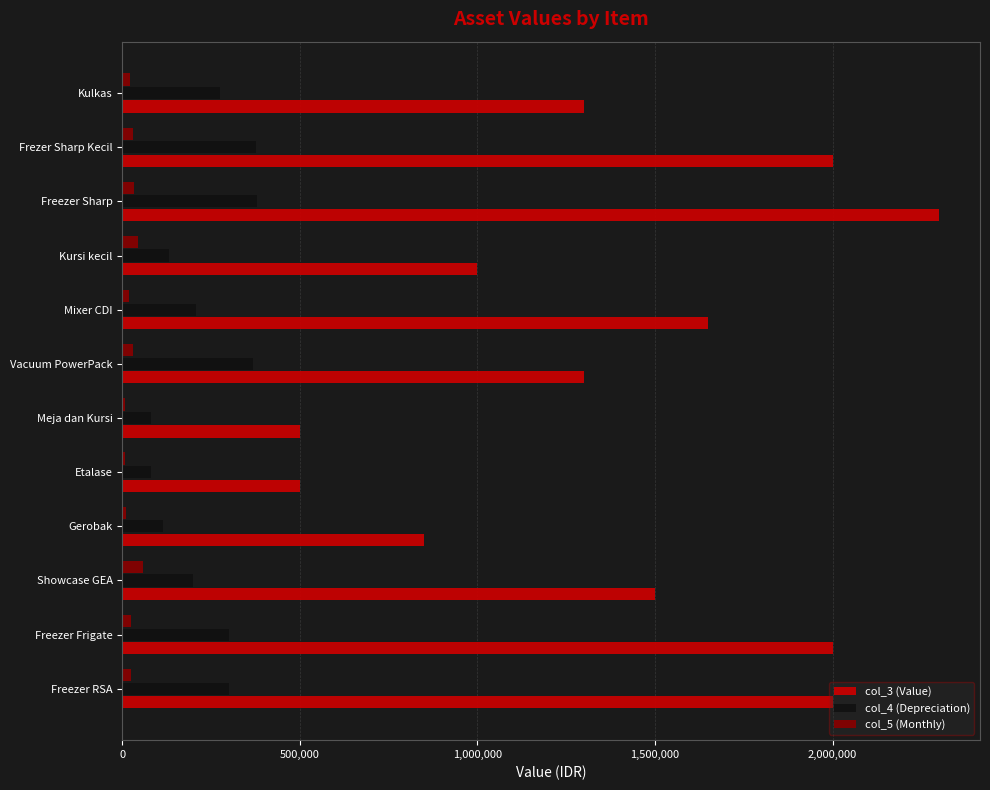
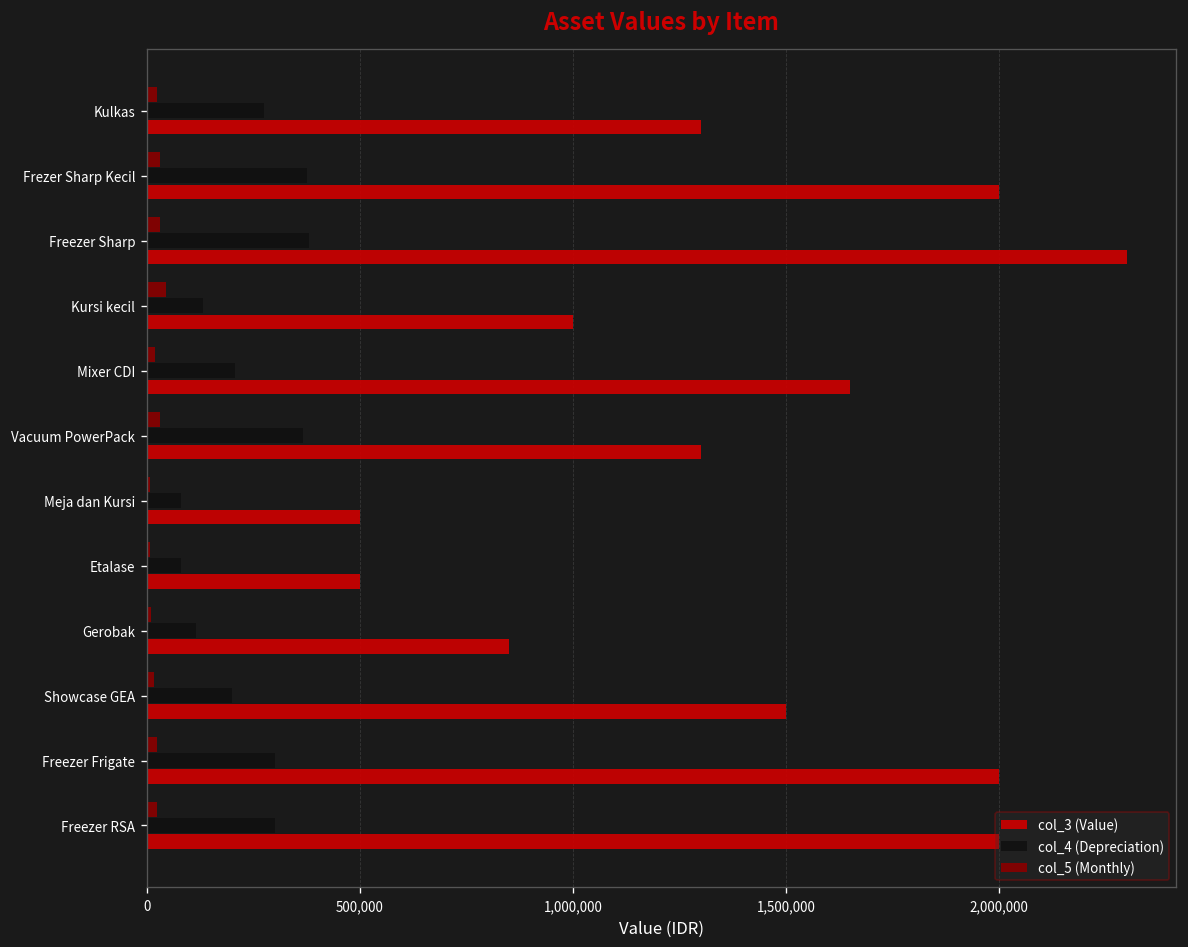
col_5 (Monthly), Showcase GEA: 60,000 -> 20,000
